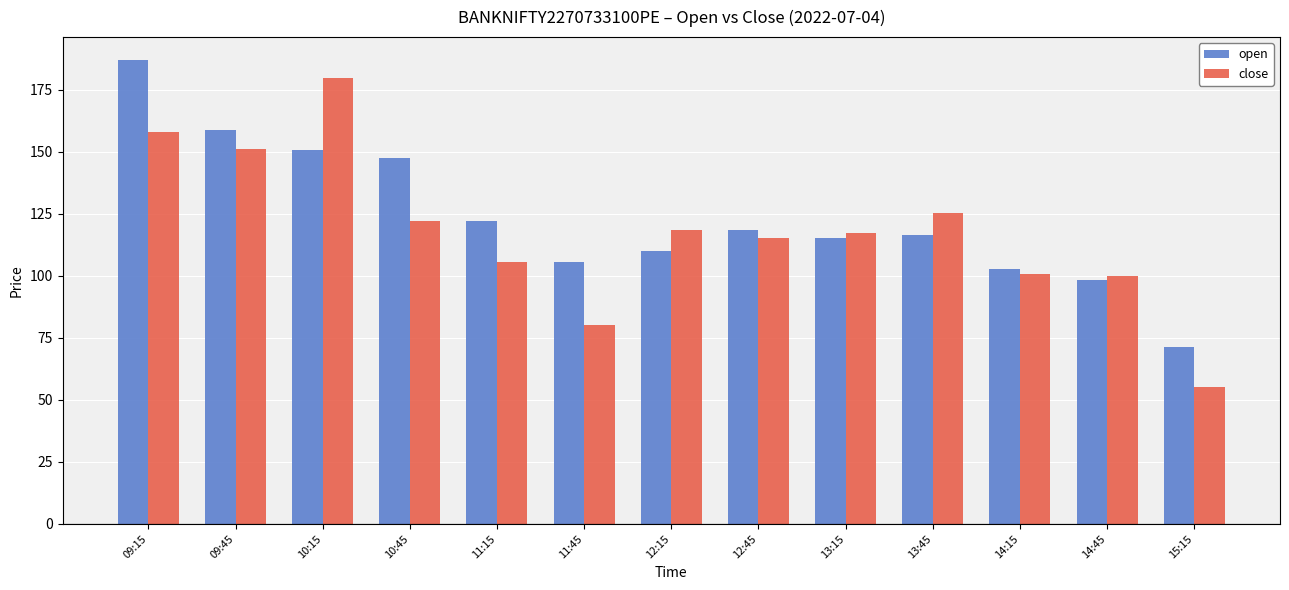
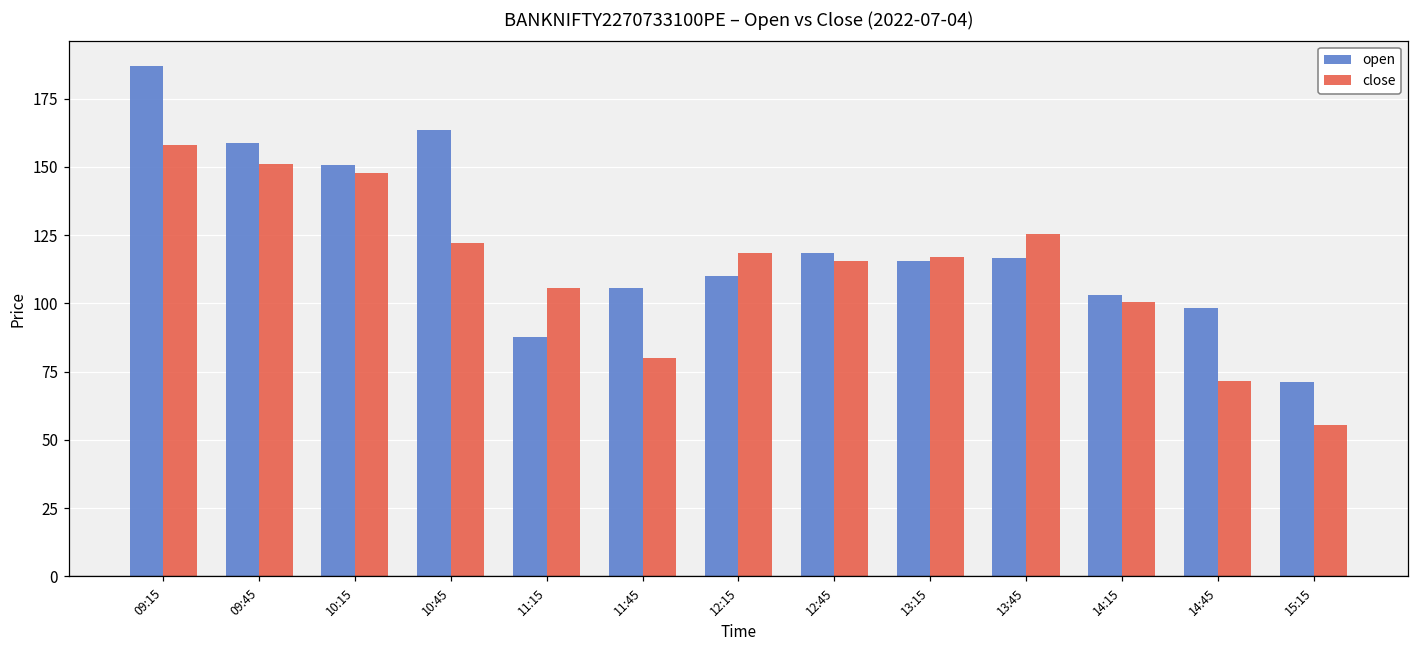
close, 10:15: 180 -> 148
open, 10:45: 148 -> 163
open, 11:15: 122 -> 88
close, 14:45: 100 -> 72
